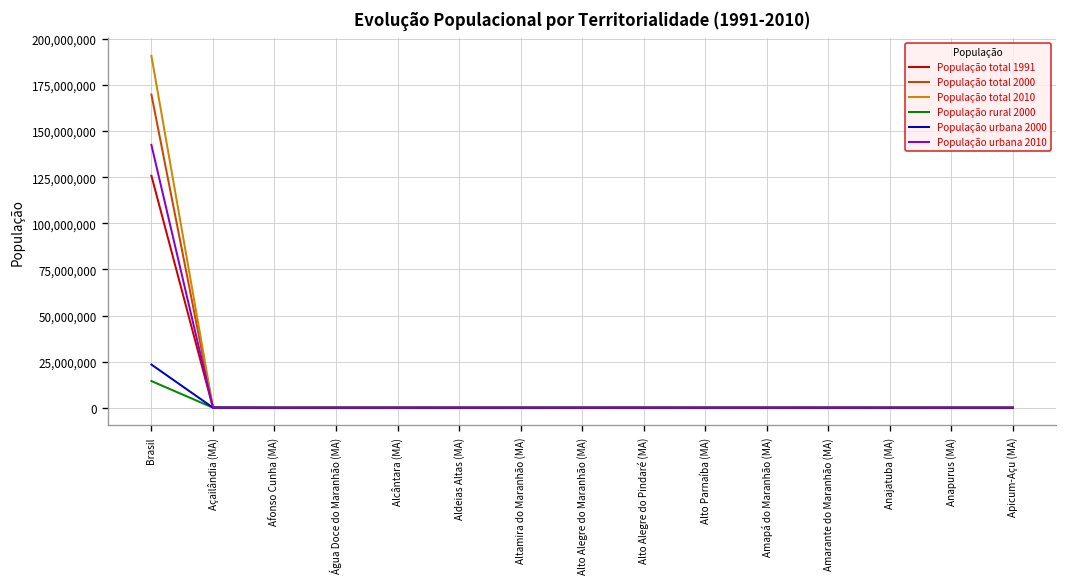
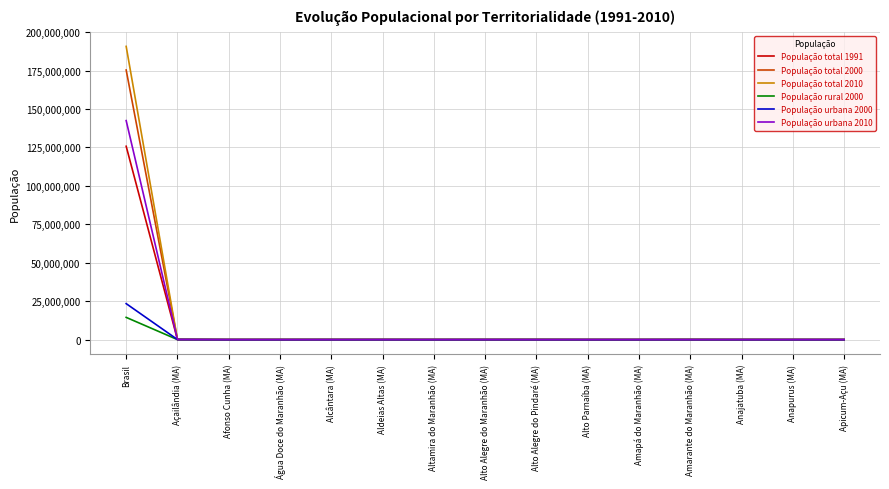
População total 2000, Brasil: 170,000,000 -> 175,000,000
